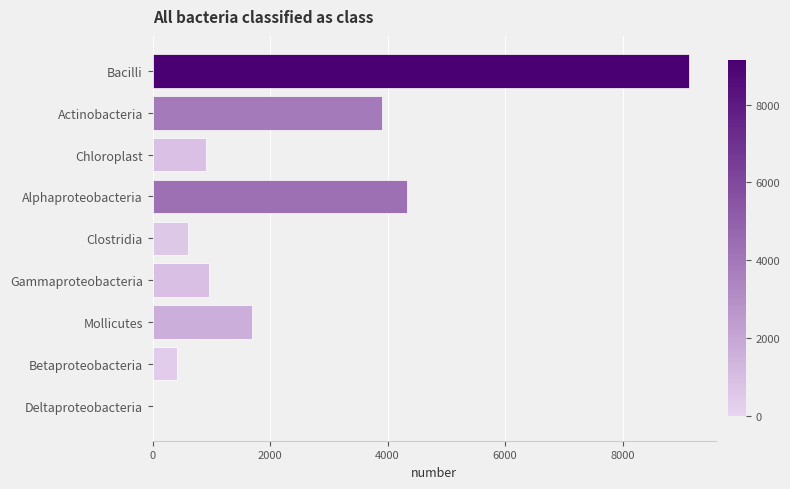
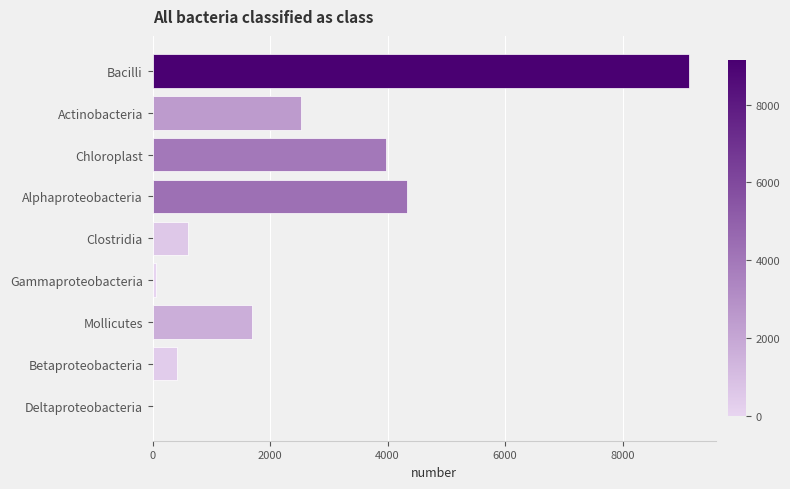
Actinobacteria: 3900 -> 2500
Chloroplast: 900 -> 4000
Gammaproteobacteria: 1000 -> 100
